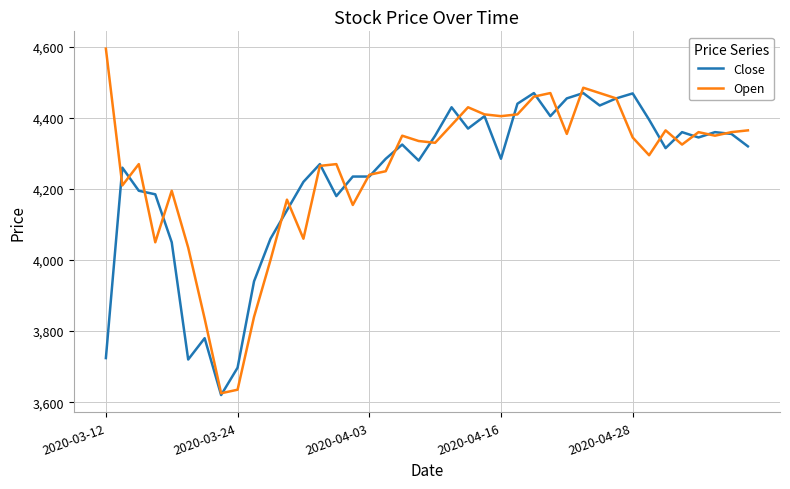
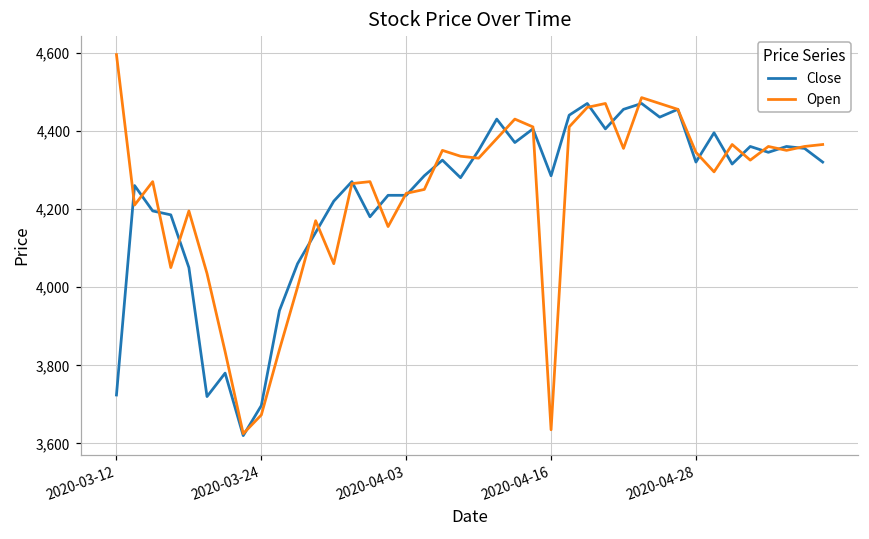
Open, 2020-03-24: 3,640 -> 3,670
Open, 2020-04-16: 4,410 -> 3,640
Close, 2020-04-28: 4,470 -> 4,320
